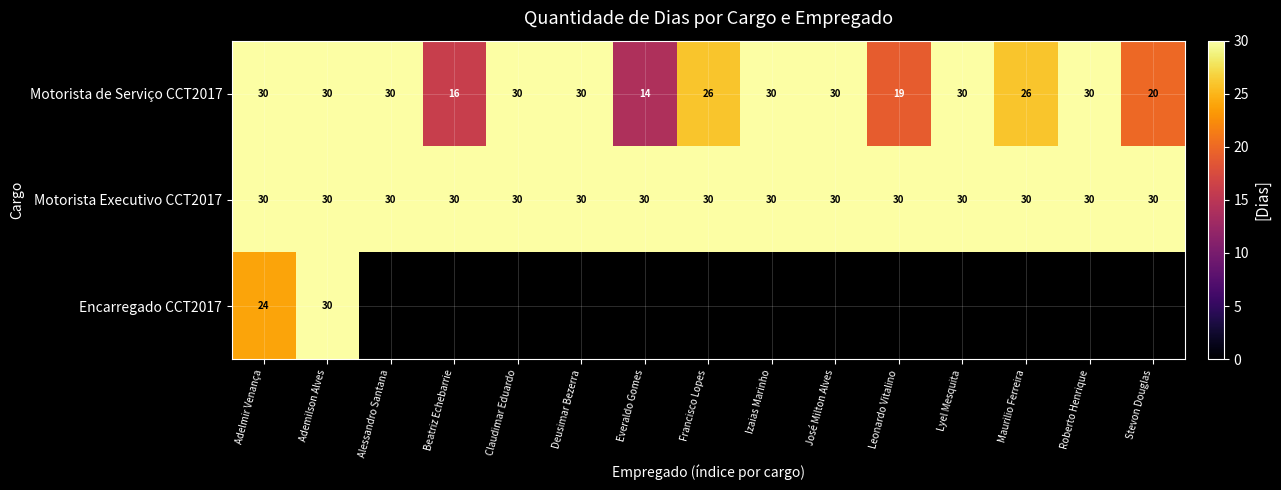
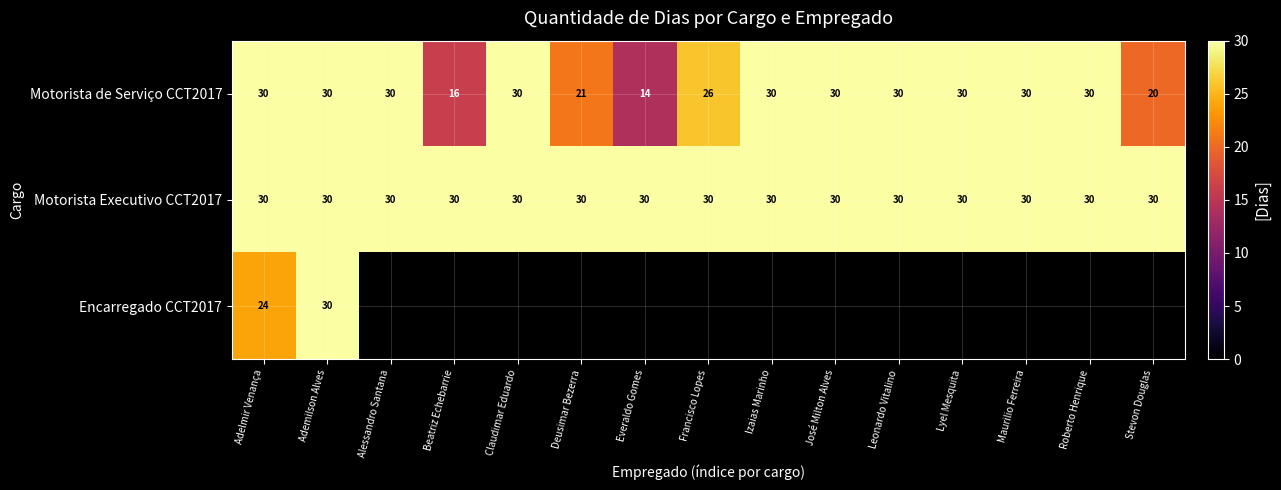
Motorista de Serviço CCT2017, Deusimar Bezerra: 30 -> 21
Motorista de Serviço CCT2017, Leonardo Vitalino: 19 -> 30
Motorista de Serviço CCT2017, Maurilio Ferreira: 26 -> 30
